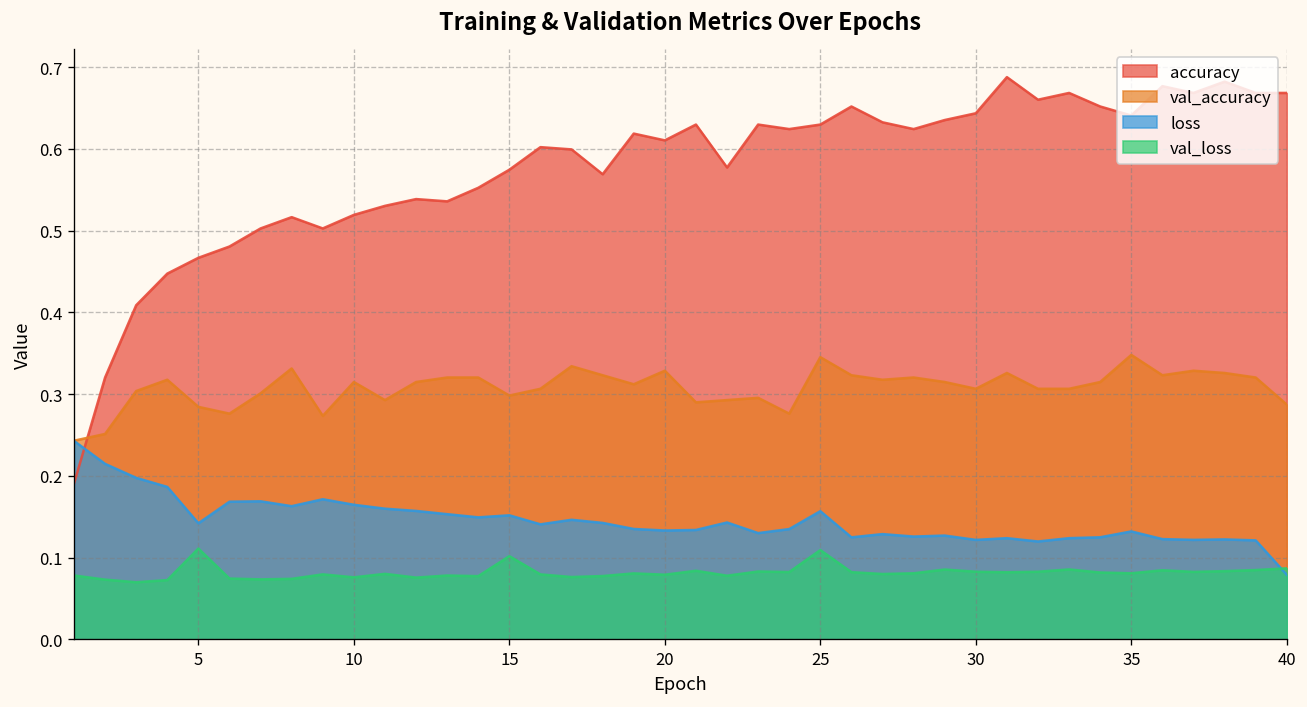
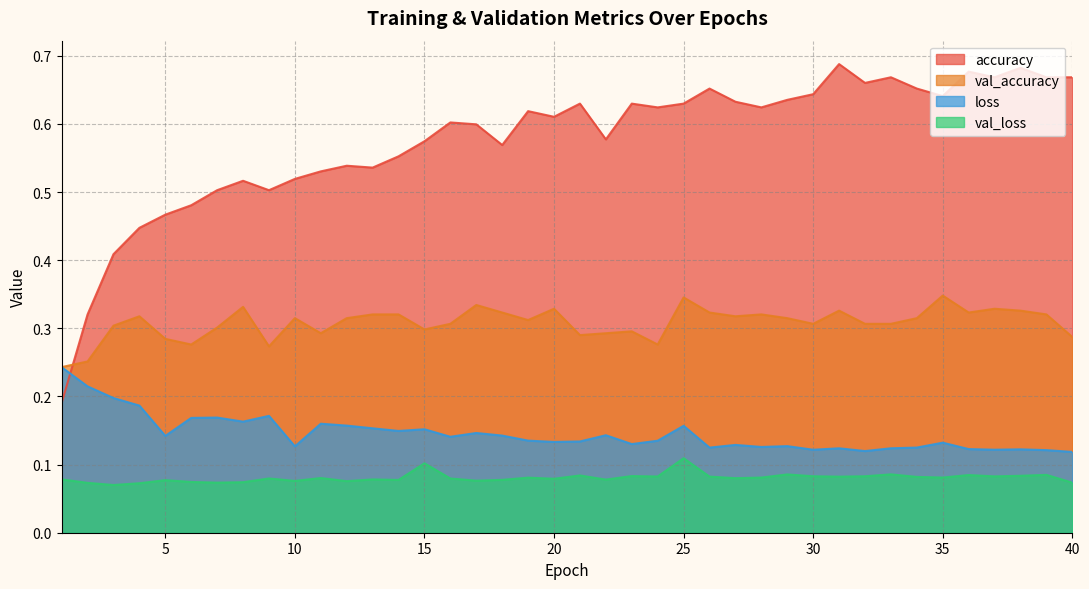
val_loss, 5: 0.11 -> 0.08
loss, 10: 0.16 -> 0.13
loss, 40: 0.08 -> 0.12
val_loss, 40: 0.09 -> 0.07
